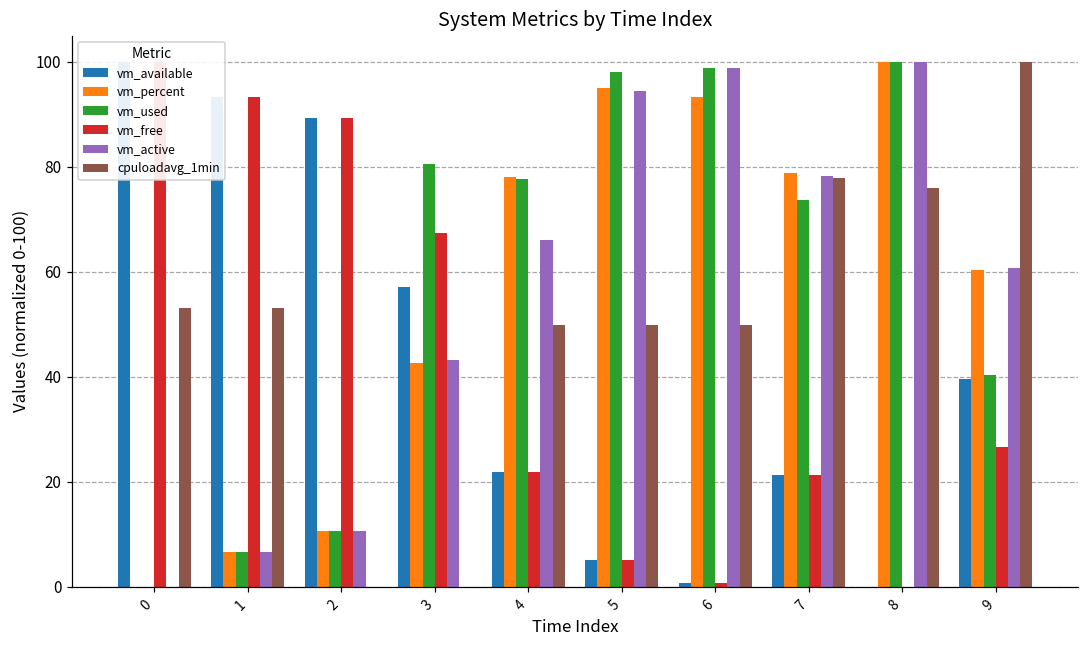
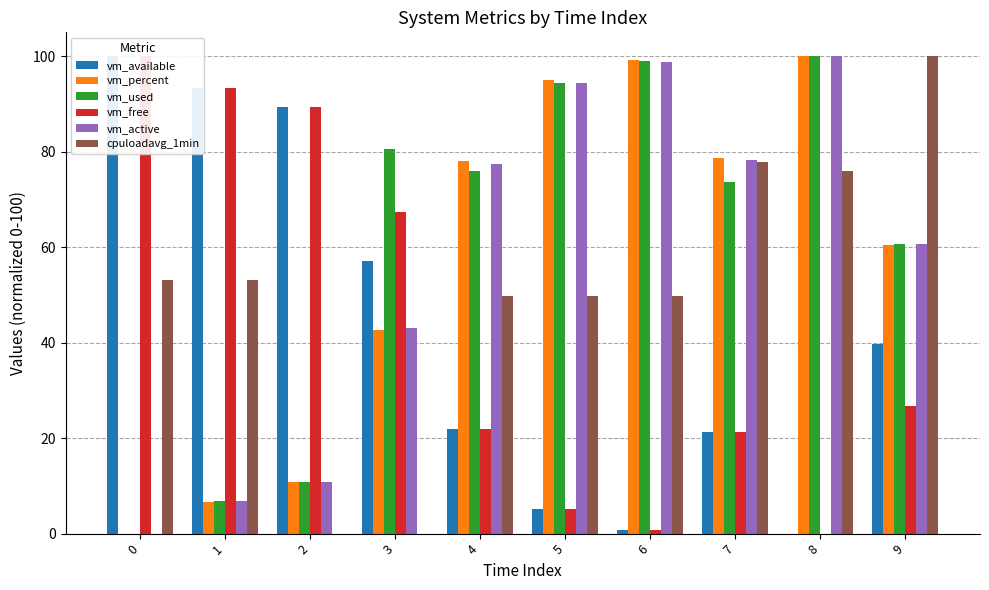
vm_used, 4: 78 -> 76
vm_active, 4: 66 -> 77
vm_used, 5: 98 -> 94
vm_percent, 6: 93 -> 99
vm_used, 9: 40 -> 61
